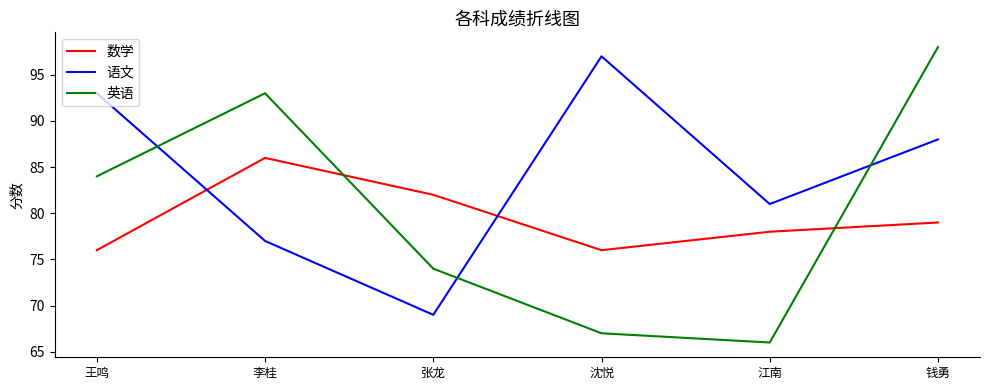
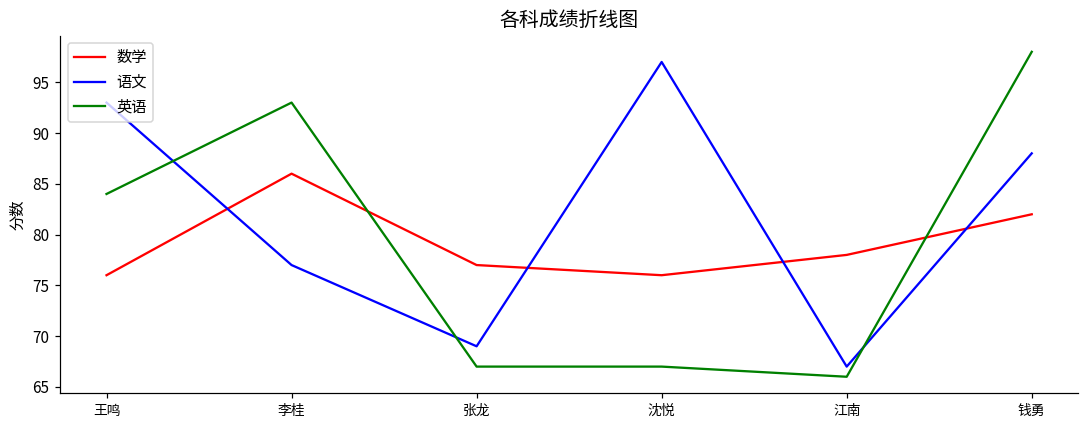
数学, 张龙: 82 -> 77
英语, 张龙: 74 -> 67
语文, 江南: 81 -> 67
数学, 钱勇: 79 -> 82
